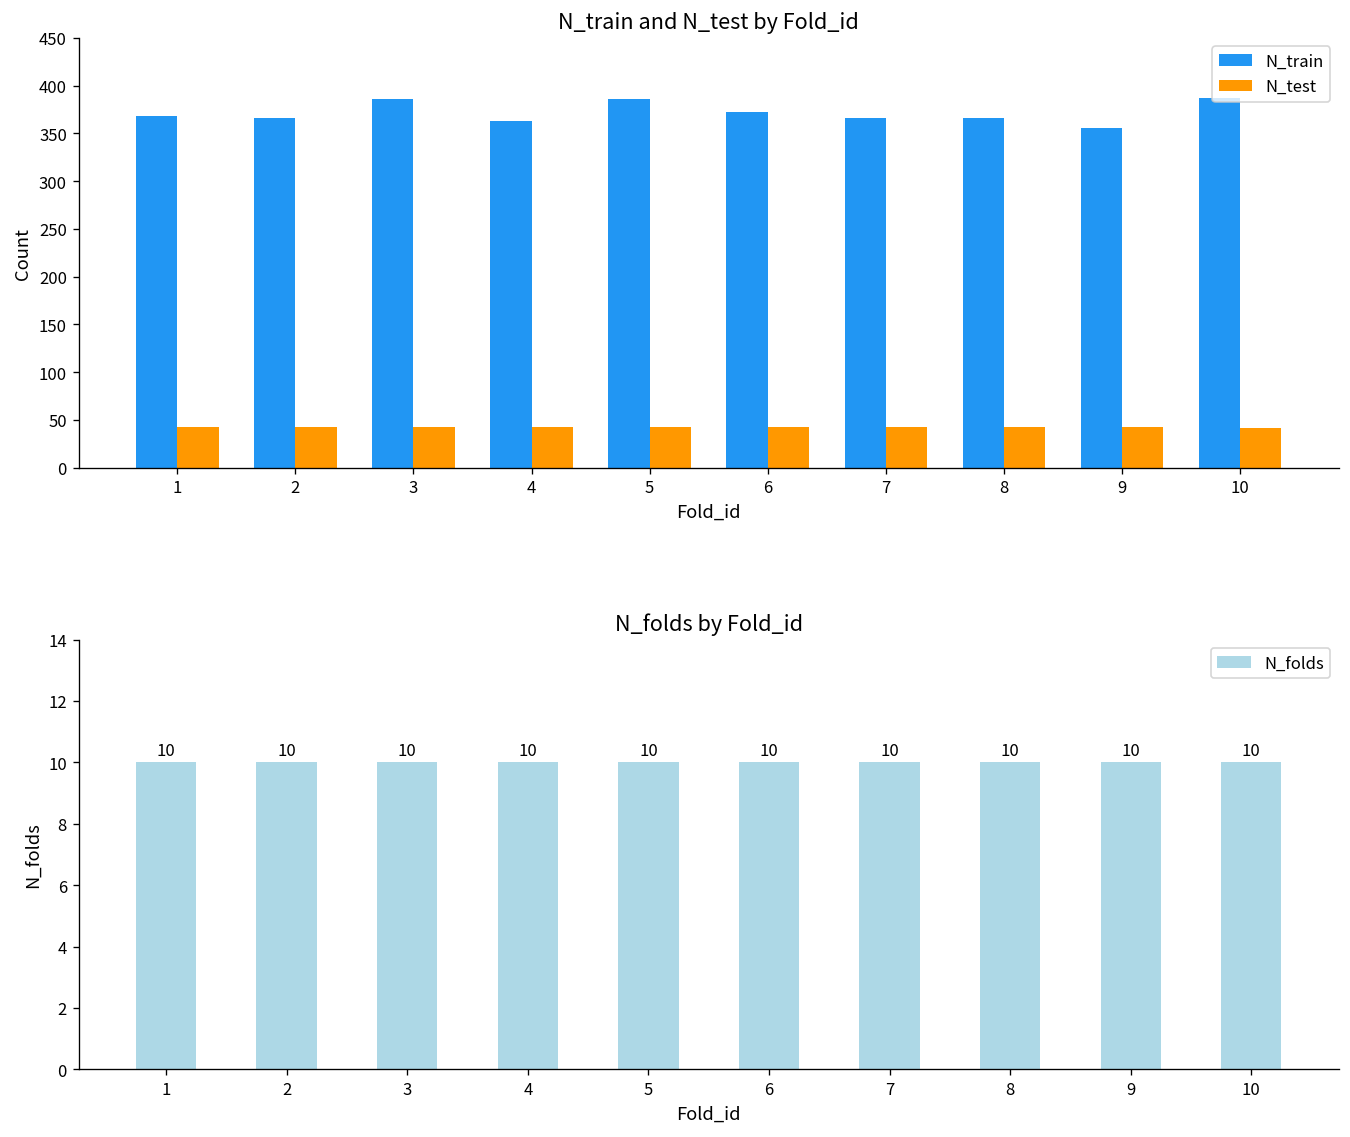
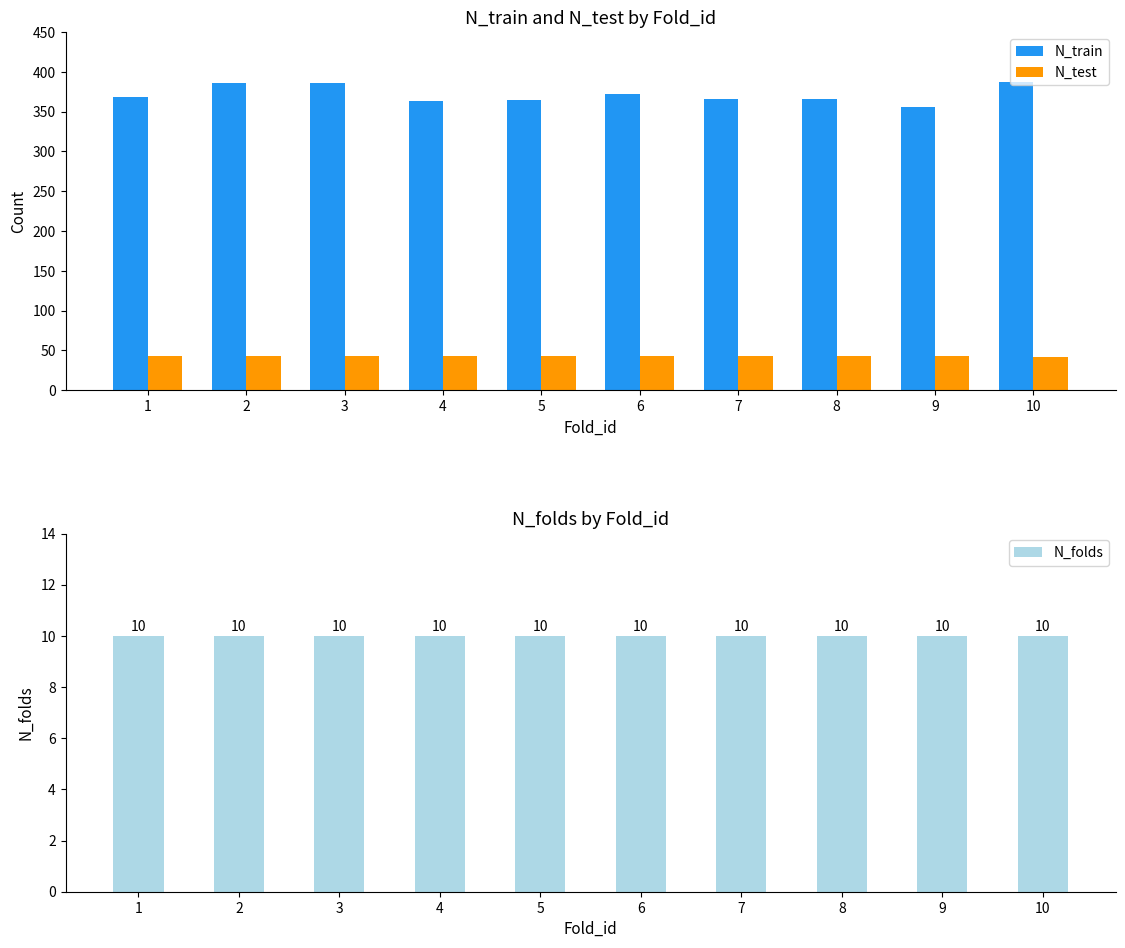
N_train and N_test by Fold_id, N_train, 2: 370 -> 390
N_train and N_test by Fold_id, N_train, 5: 390 -> 370
